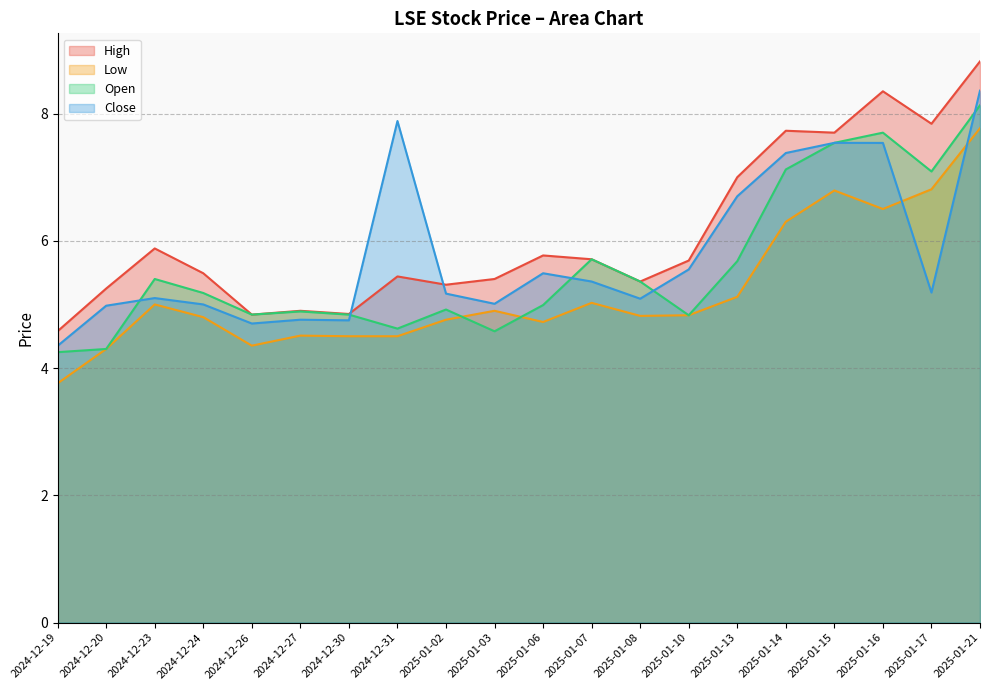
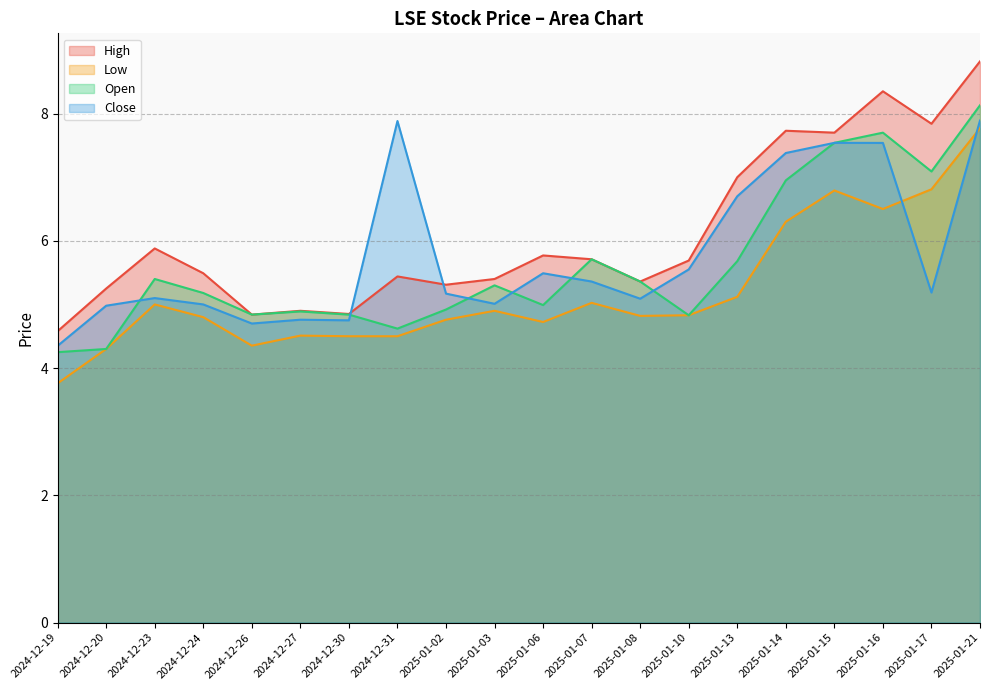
Open, 2025-01-03: 4.6 -> 5.3
Open, 2025-01-14: 7.1 -> 6.9
Close, 2025-01-21: 8.4 -> 7.9
